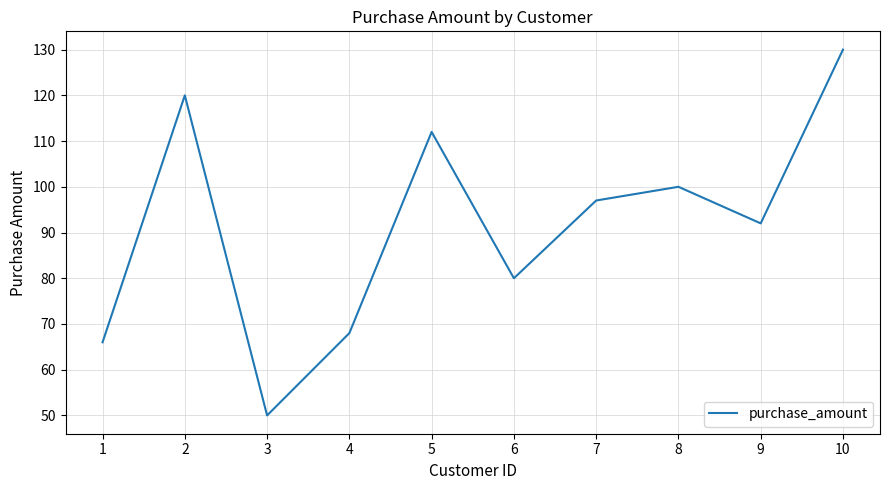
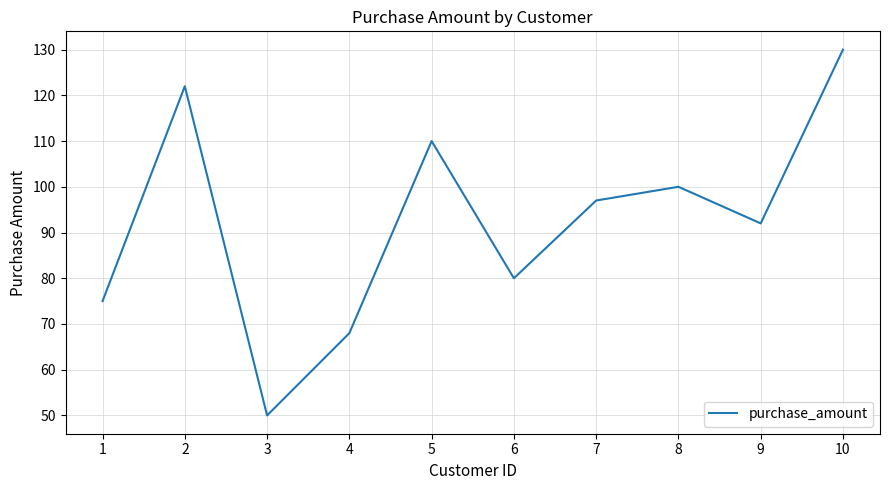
1: 66 -> 75
2: 120 -> 122
5: 112 -> 110
